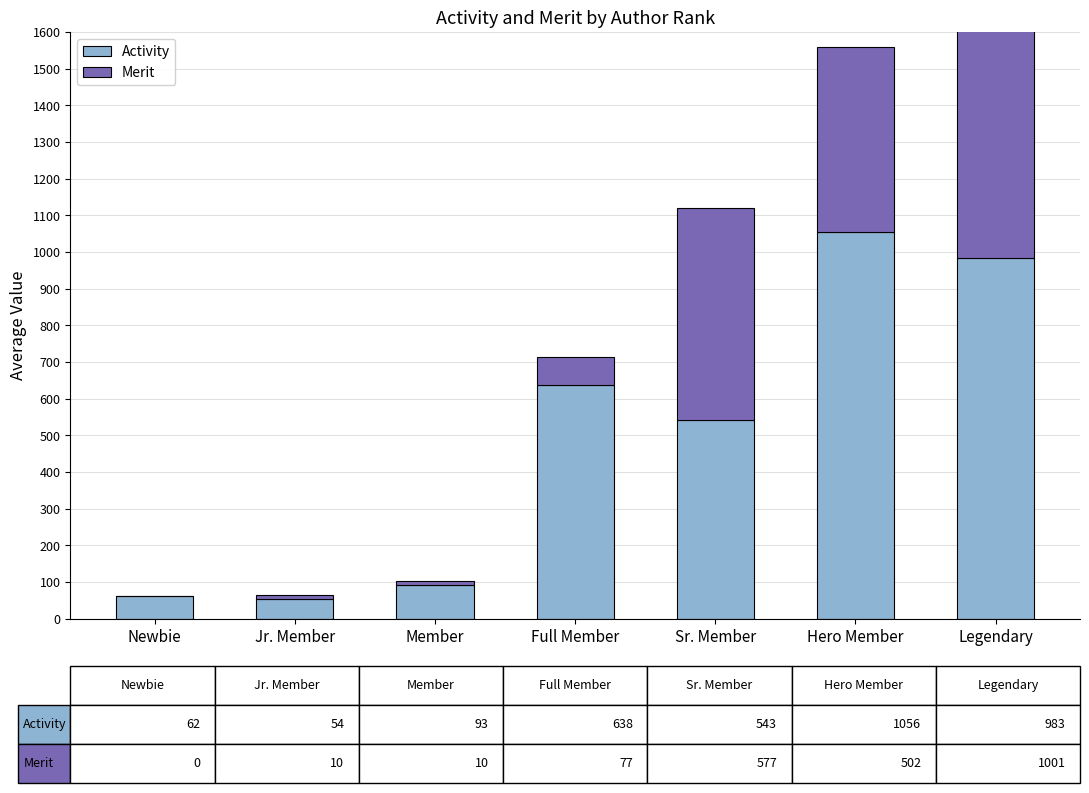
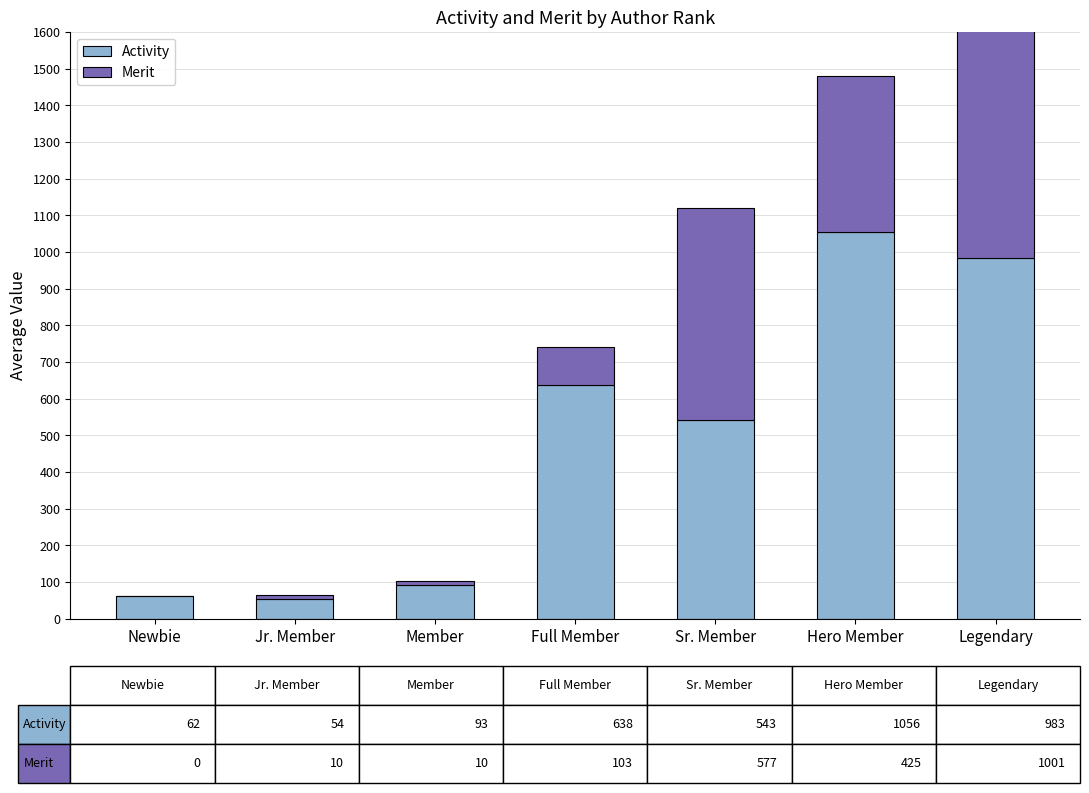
Merit, Full Member: 77 -> 103
Merit, Hero Member: 502 -> 425
